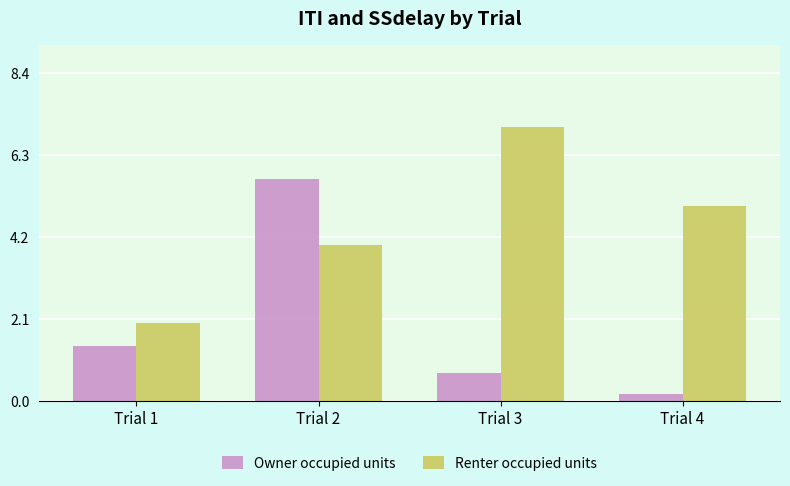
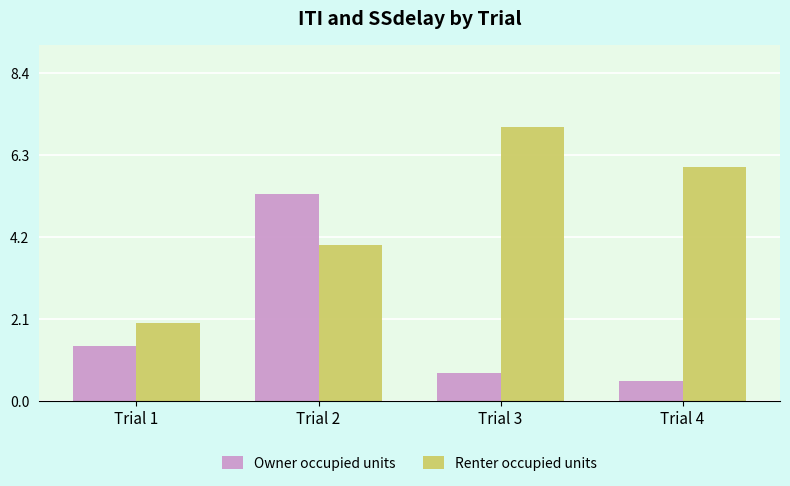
Owner occupied units, Trial 2: 5.7 -> 5.3
Owner occupied units, Trial 4: 0.2 -> 0.5
Renter occupied units, Trial 4: 5 -> 6
